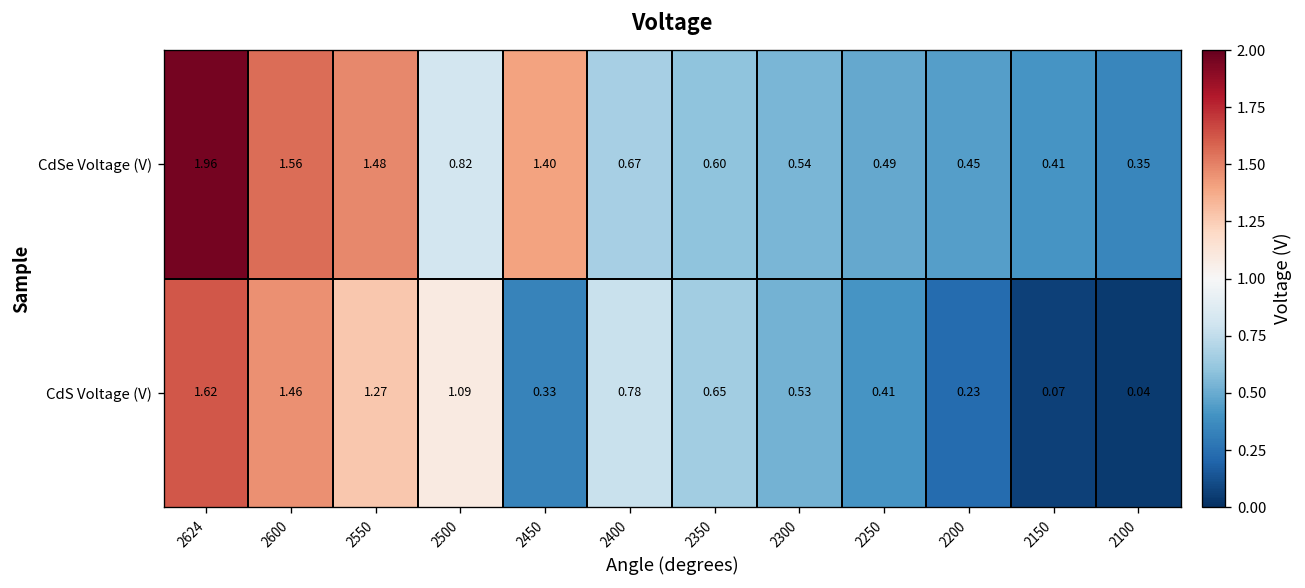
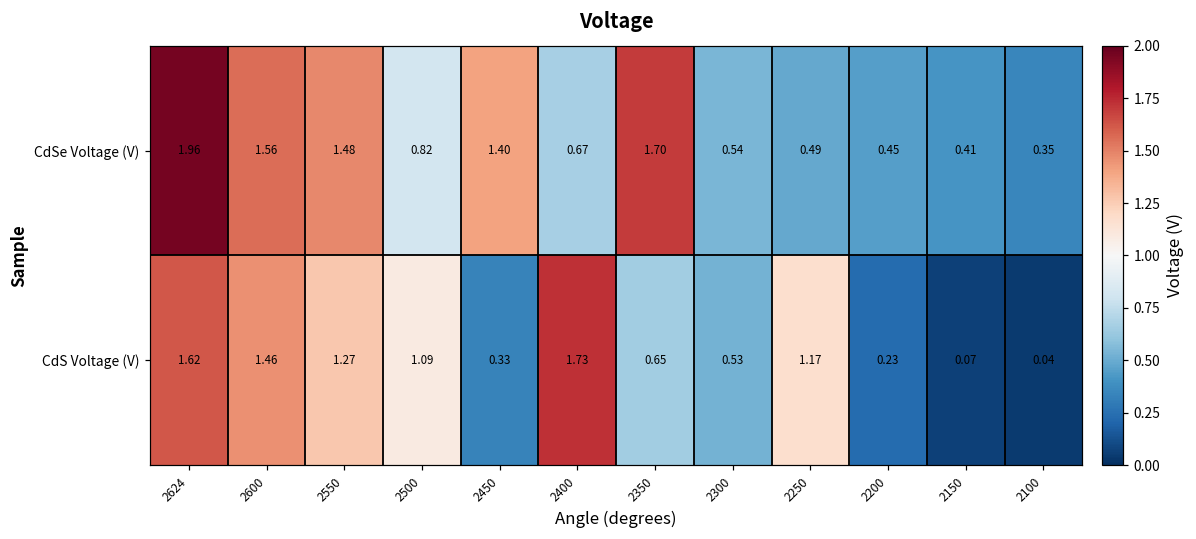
CdSe Voltage (V), 2350: 0.60 -> 1.70
CdS Voltage (V), 2400: 0.78 -> 1.73
CdS Voltage (V), 2250: 0.41 -> 1.17
